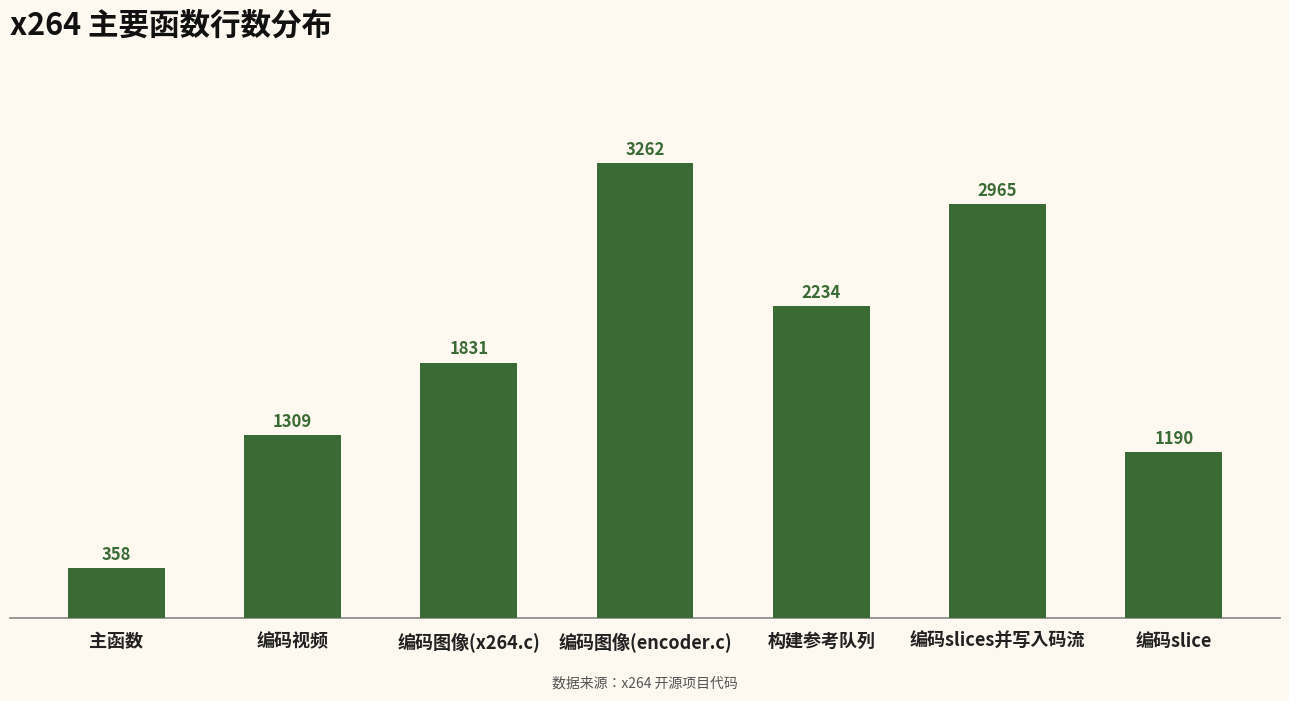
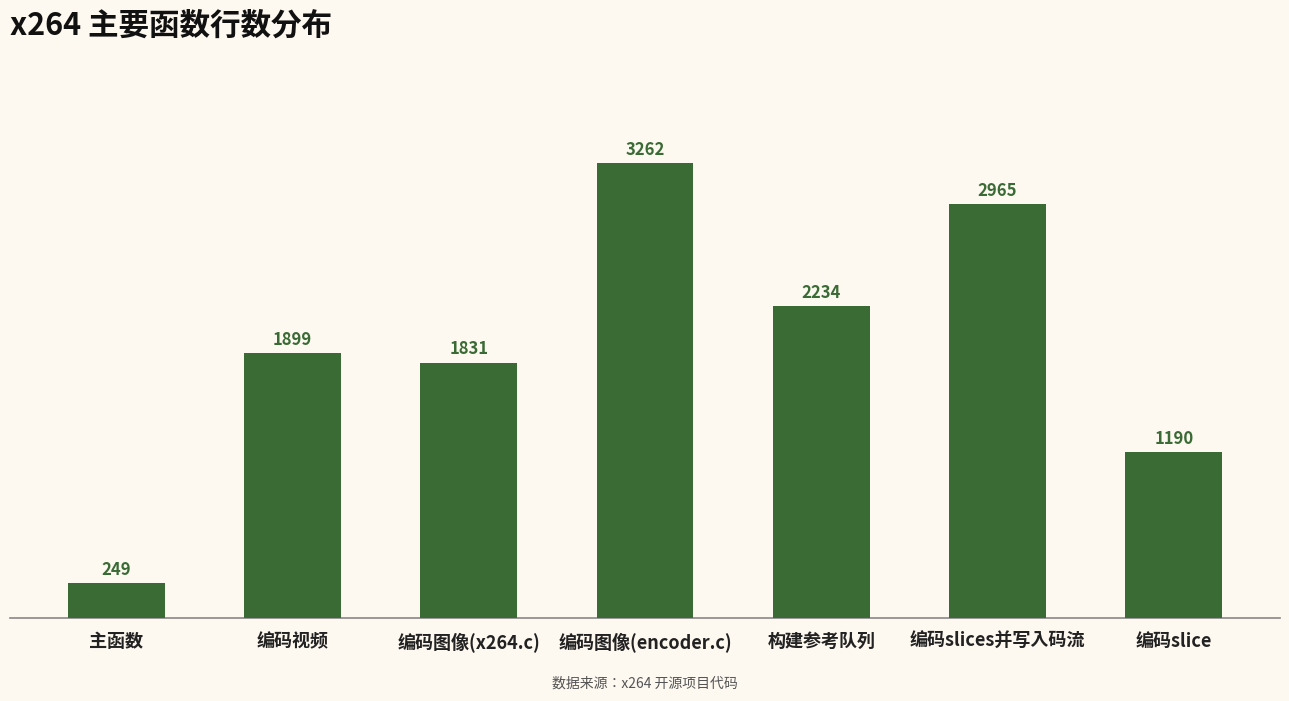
主函数: 358 -> 249
编码视频: 1309 -> 1899
